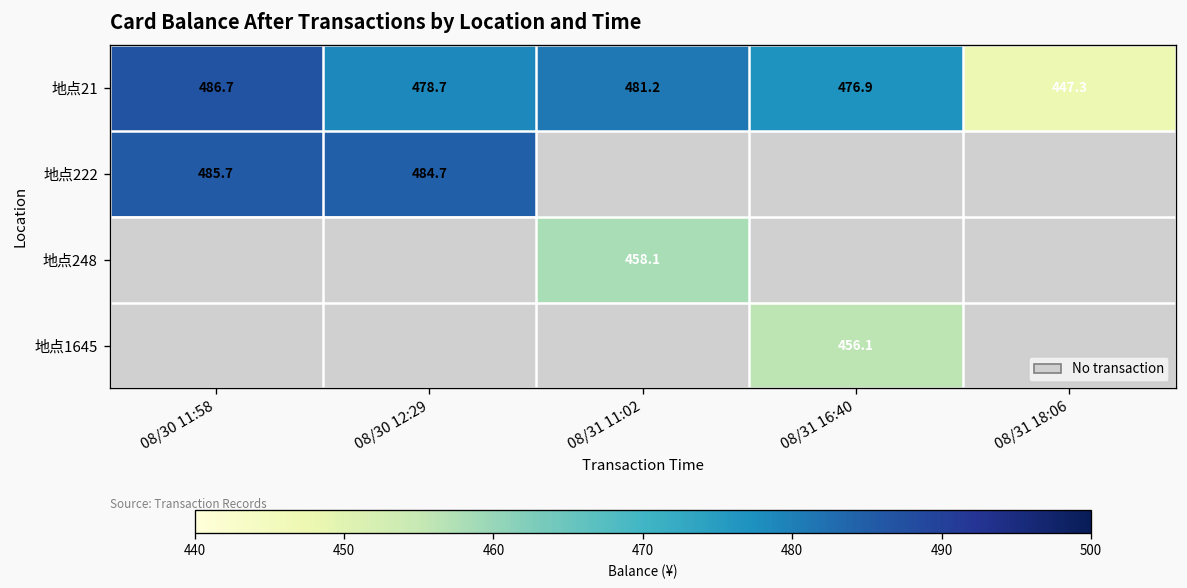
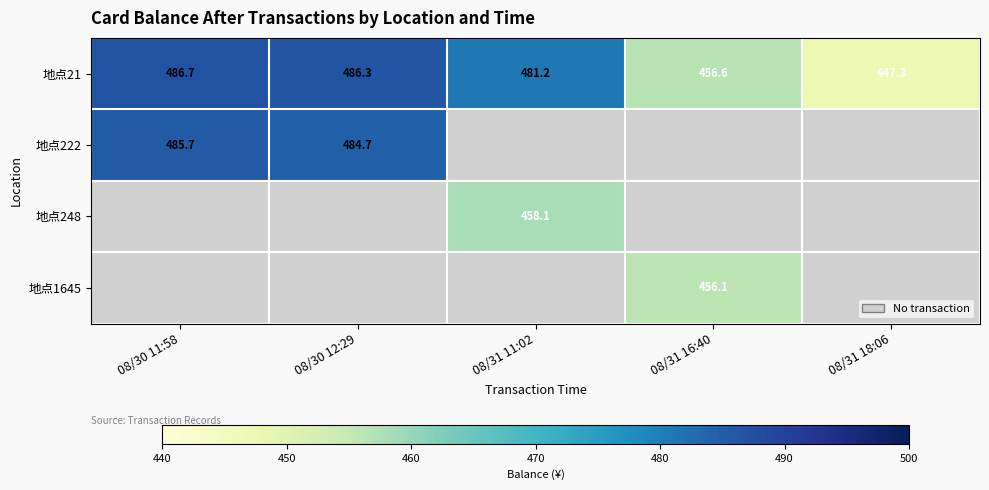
地点21, 08/30 12:29: 478.7 -> 486.3
地点21, 08/31 16:40: 476.9 -> 456.6
